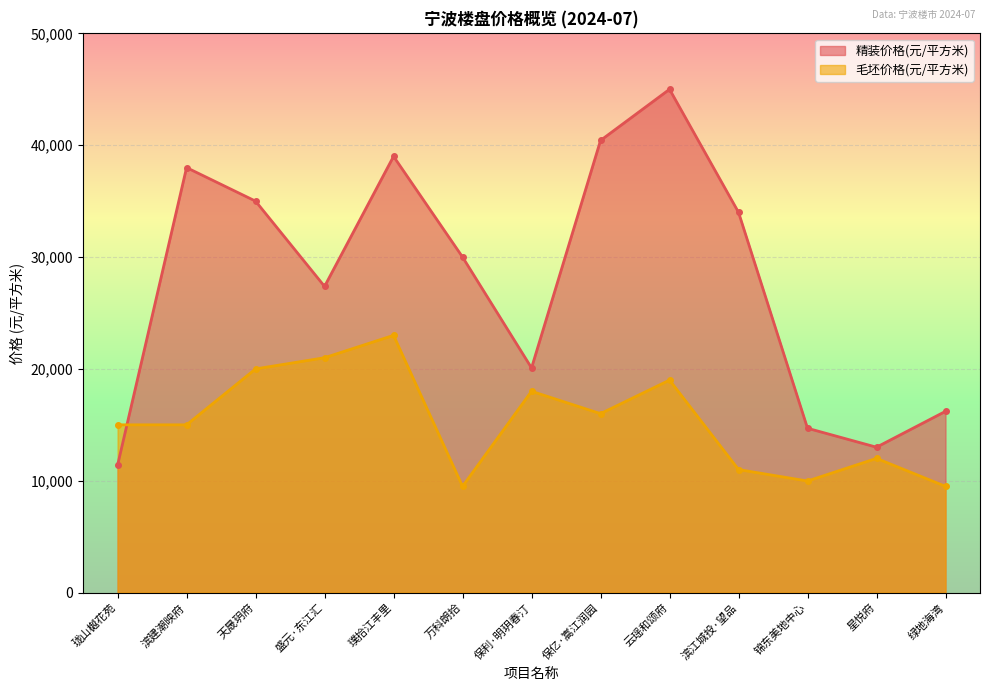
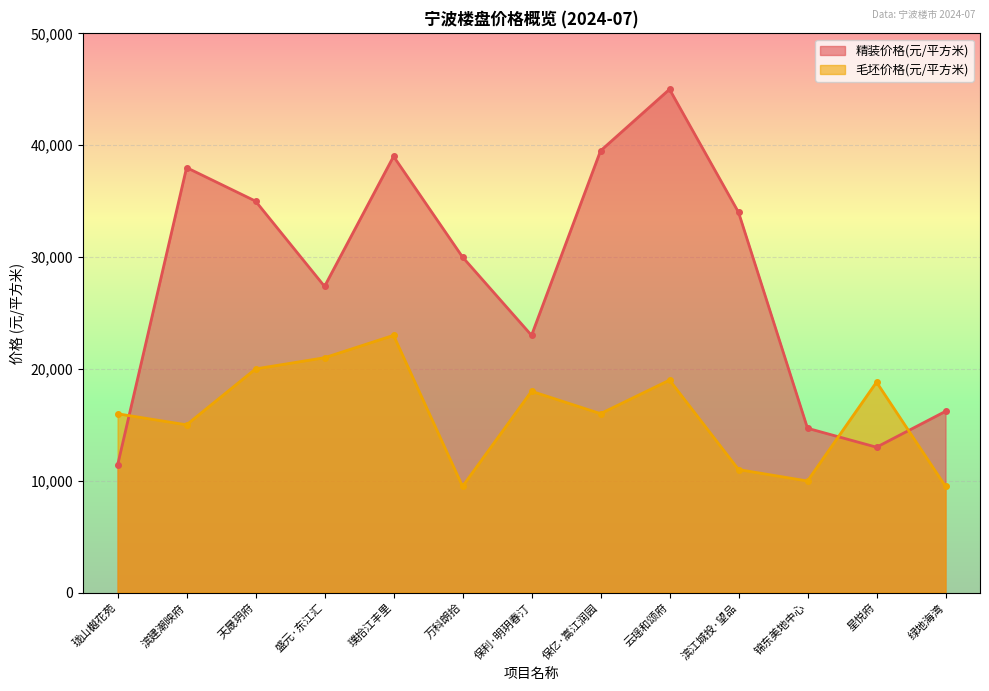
毛坯价格(元/平方米), 珑山樾花苑: 15,000 -> 16,000
精装价格(元/平方米), 保利·明玥春汀: 20,100 -> 23,000
精装价格(元/平方米), 保亿·嵩江润园: 40,400 -> 39,500
毛坯价格(元/平方米), 星悦府: 12,000 -> 18,800
